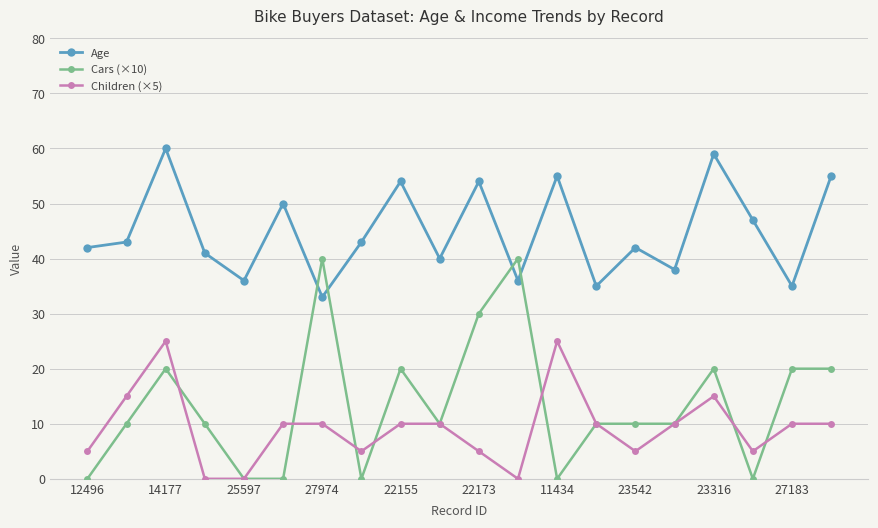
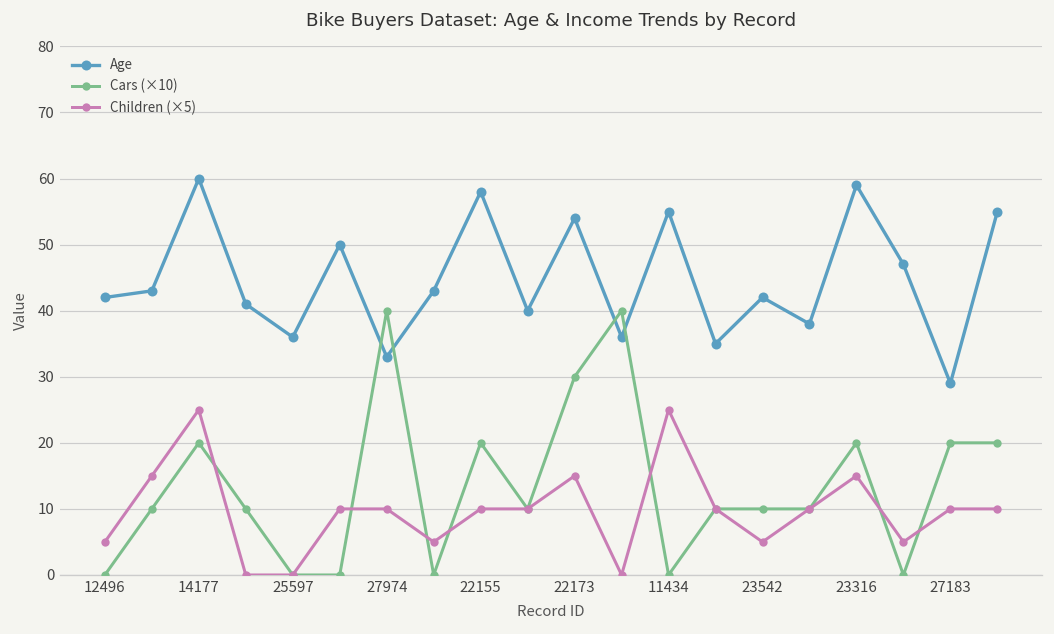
Age, 22155: 54 -> 58
Children (×5), 22173: 5 -> 15
Age, 27183: 35 -> 29
